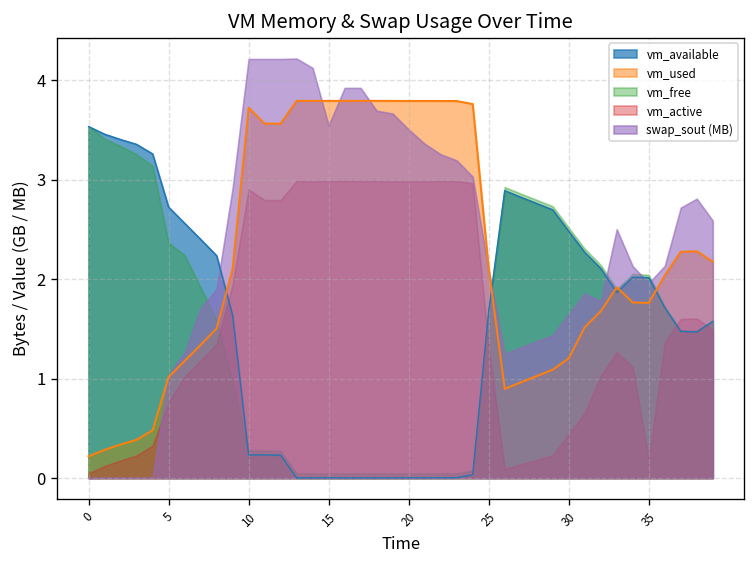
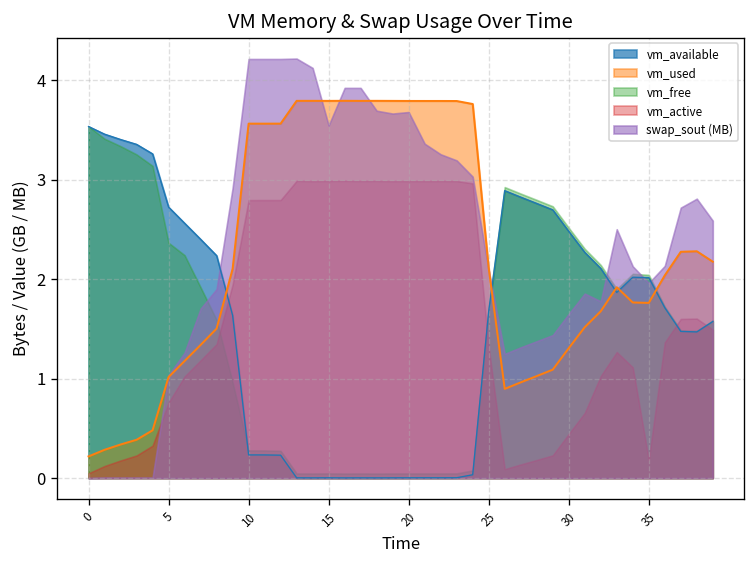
vm_used, 10: 3.7 -> 3.6
vm_active, 10: 2.9 -> 2.8
swap_sout (MB), 20: 3.5 -> 3.7
vm_used, 30: 1.2 -> 1.3
